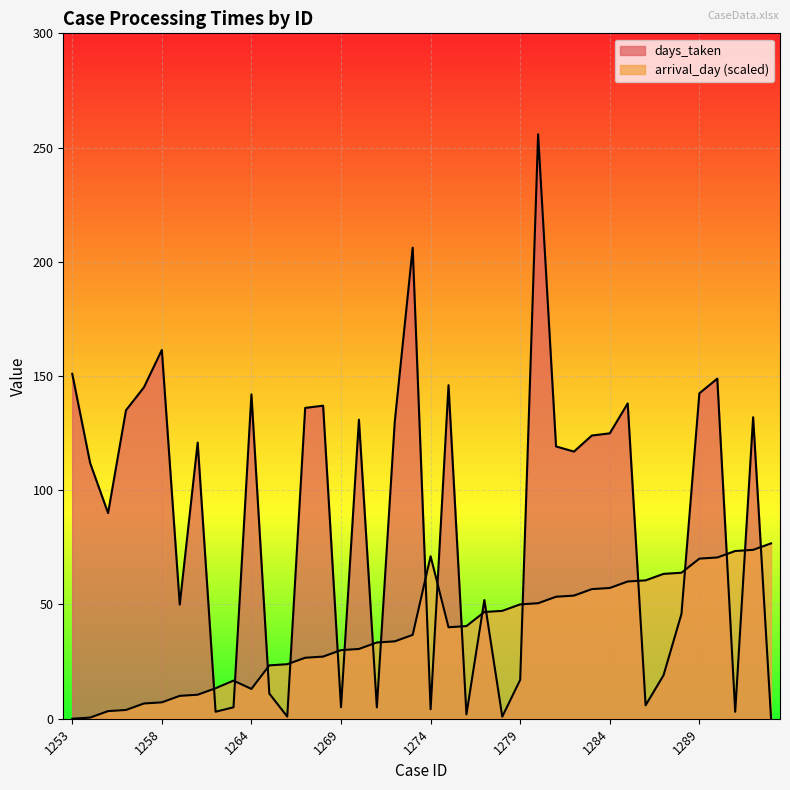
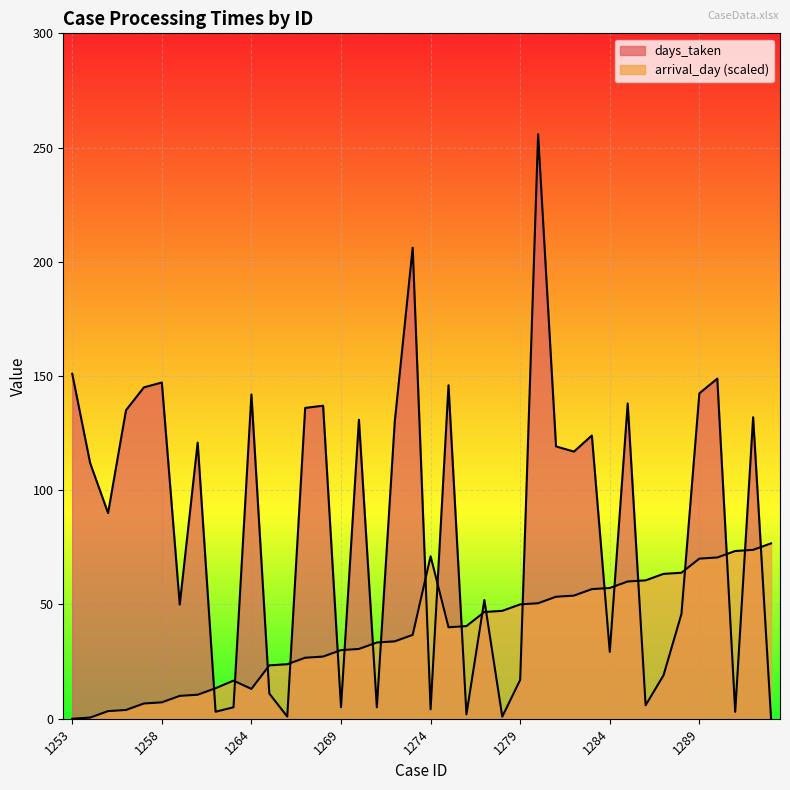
days_taken, 1258: 161 -> 147
days_taken, 1284: 125 -> 29
